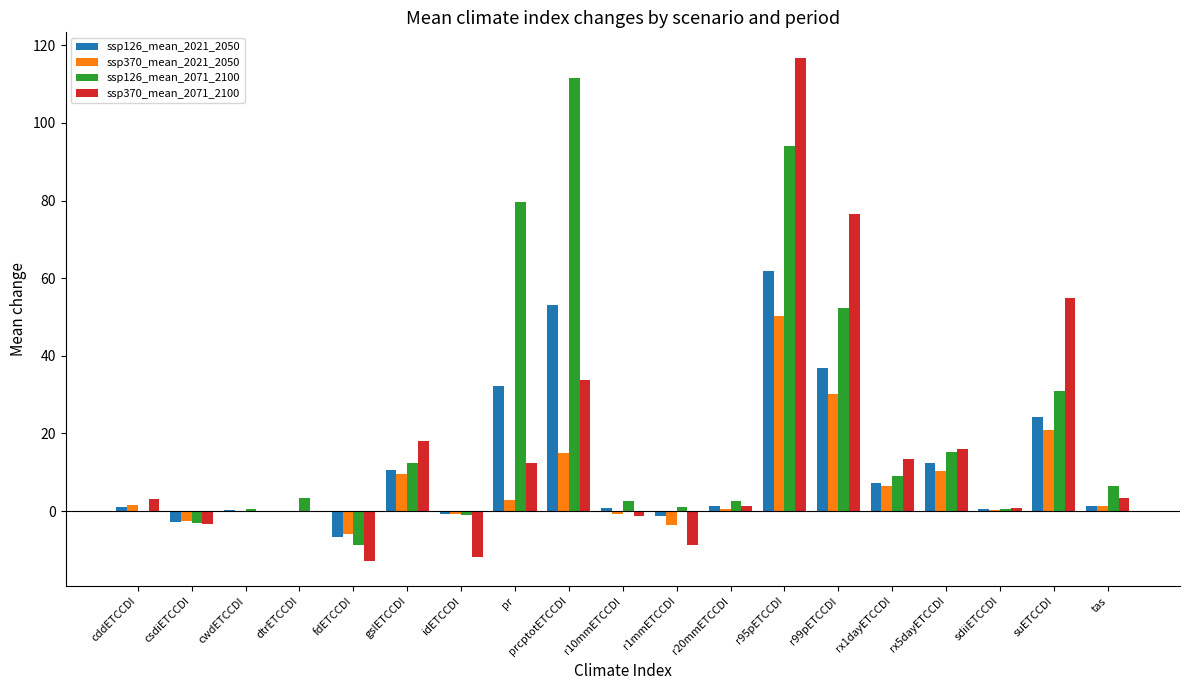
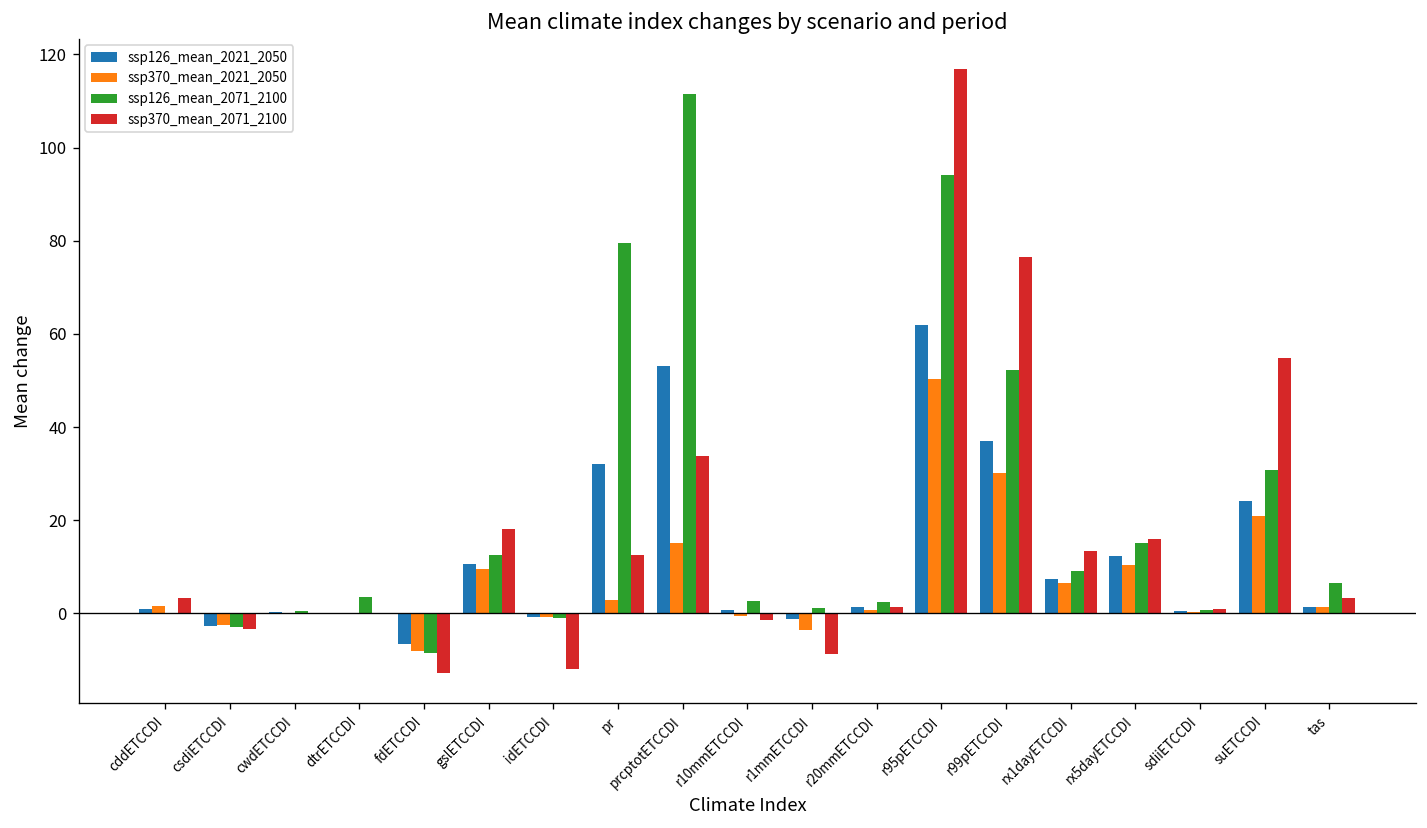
ssp370_mean_2021_2050, fdETCCDI: -6 -> -8
